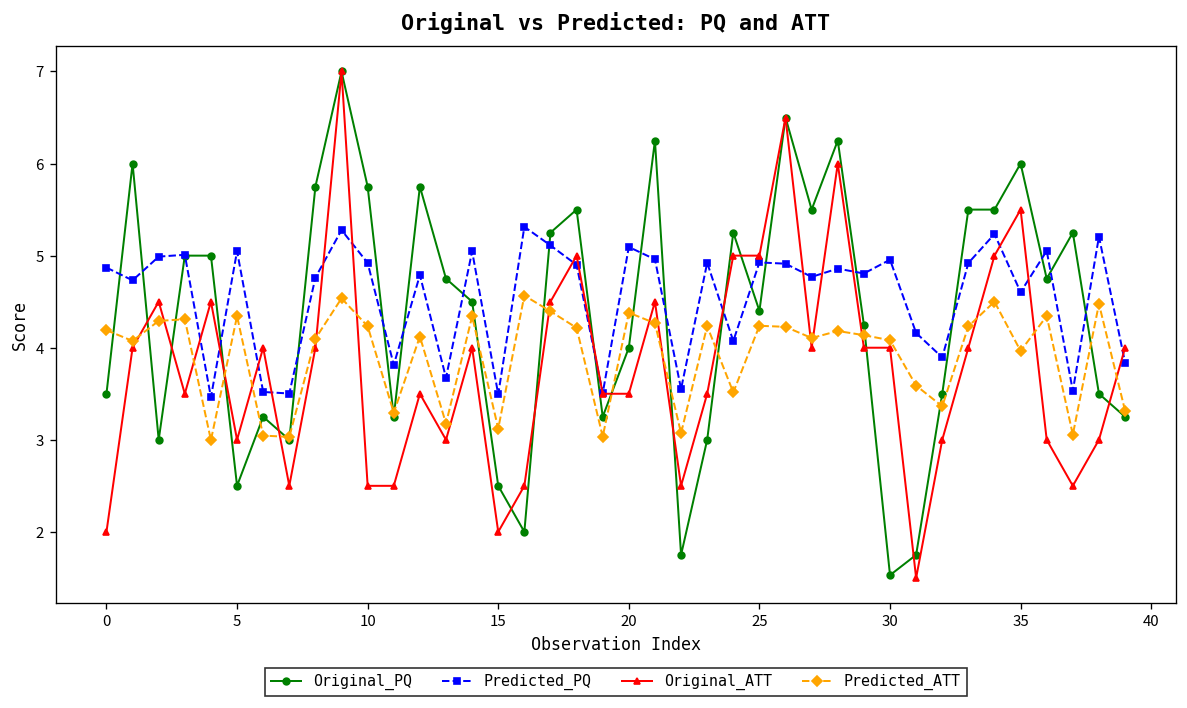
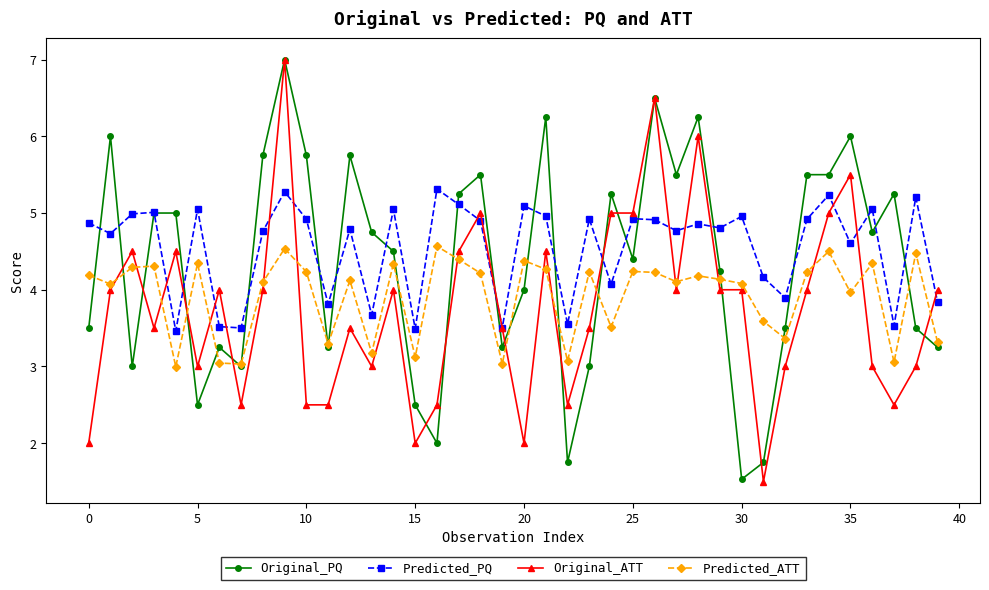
Original_ATT, 20: 3.5 -> 2.0
